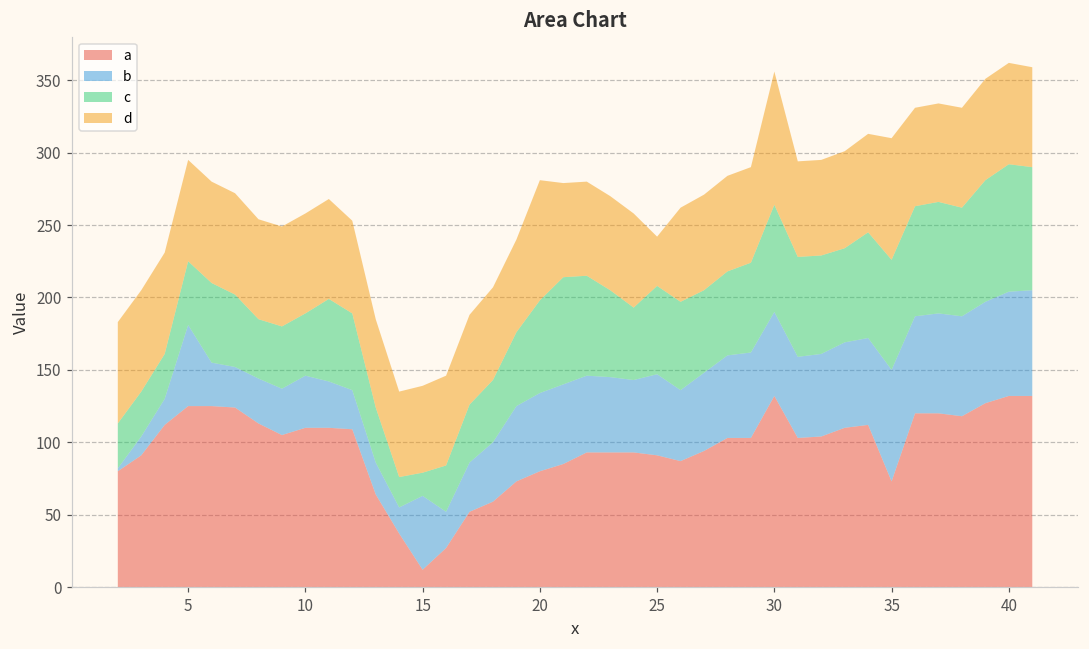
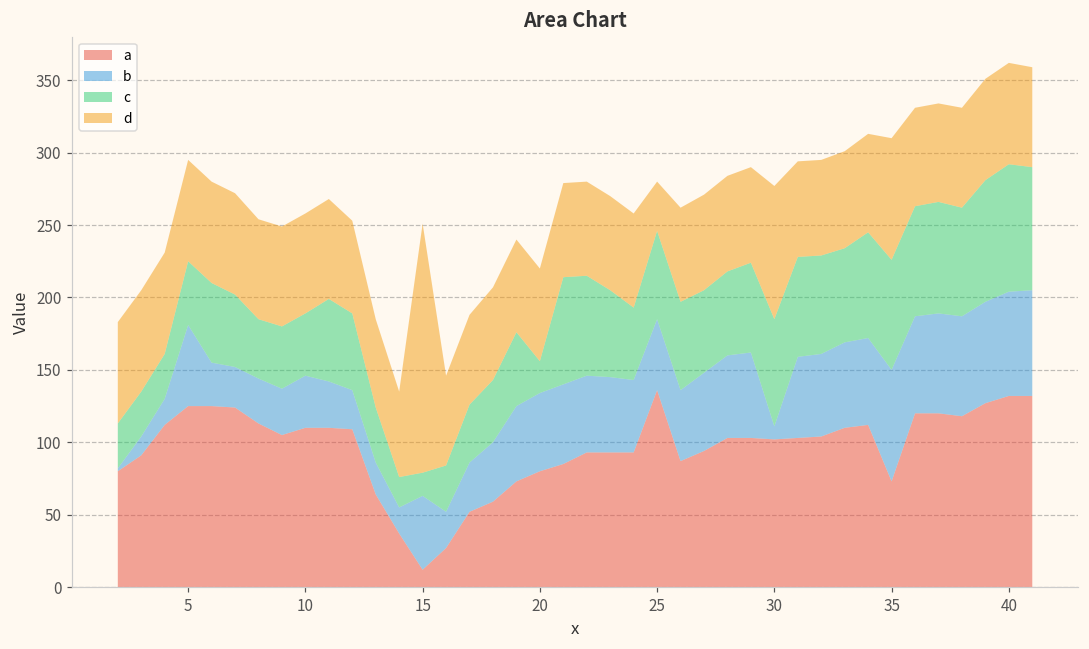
d, 15: 60 -> 172
c, 20: 64 -> 22
d, 20: 83 -> 64
a, 25: 91 -> 136
b, 25: 56 -> 49
a, 30: 132 -> 102
b, 30: 58 -> 9
